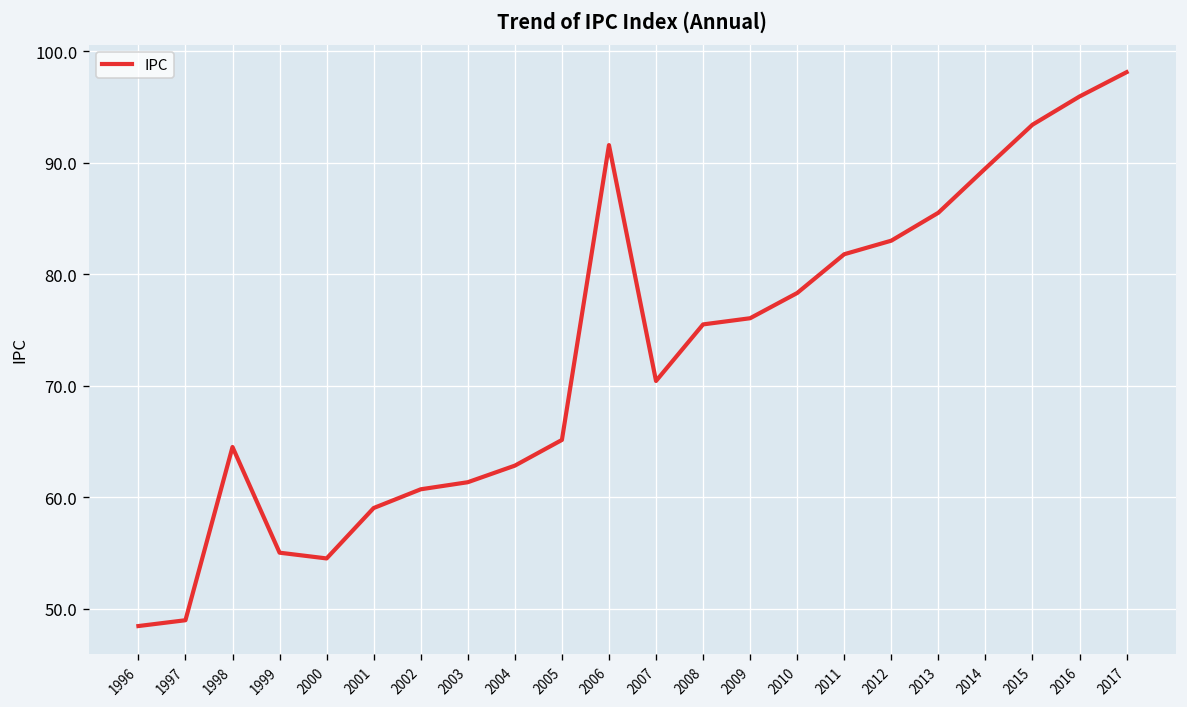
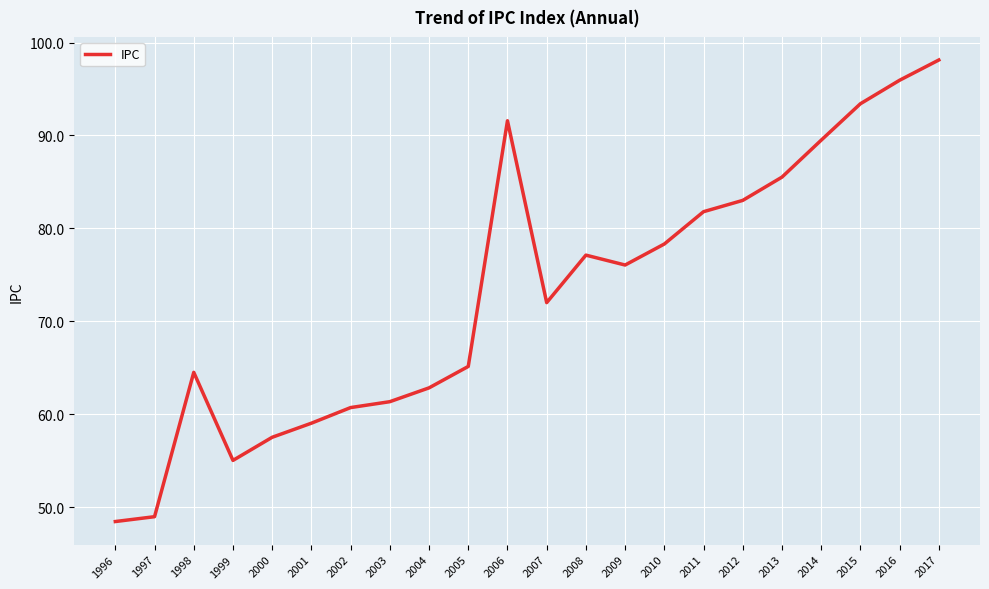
2000: 55 -> 58
2007: 70 -> 72
2008: 76 -> 77
